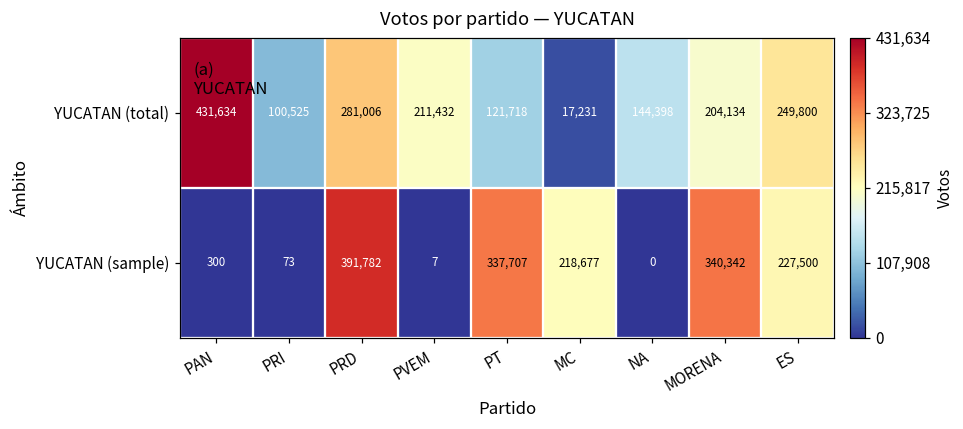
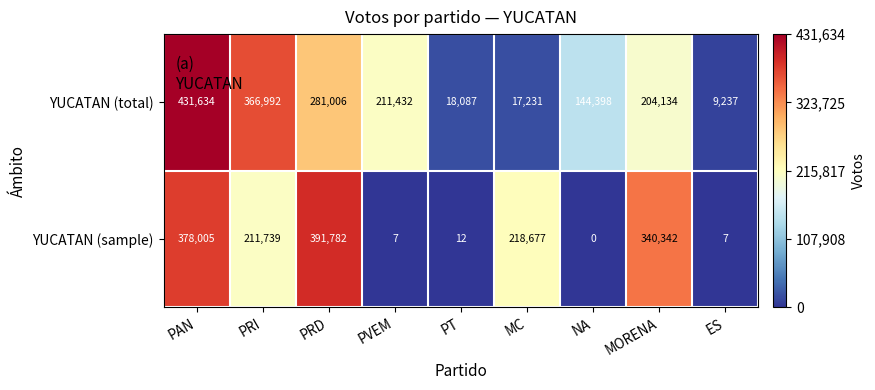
YUCATAN (total), PRI: 100,525 -> 366,992
YUCATAN (total), PT: 121,718 -> 18,087
YUCATAN (total), ES: 249,800 -> 9,237
YUCATAN (sample), PAN: 300 -> 378,005
YUCATAN (sample), PRI: 73 -> 211,739
YUCATAN (sample), PT: 337,707 -> 12
YUCATAN (sample), ES: 227,500 -> 7
